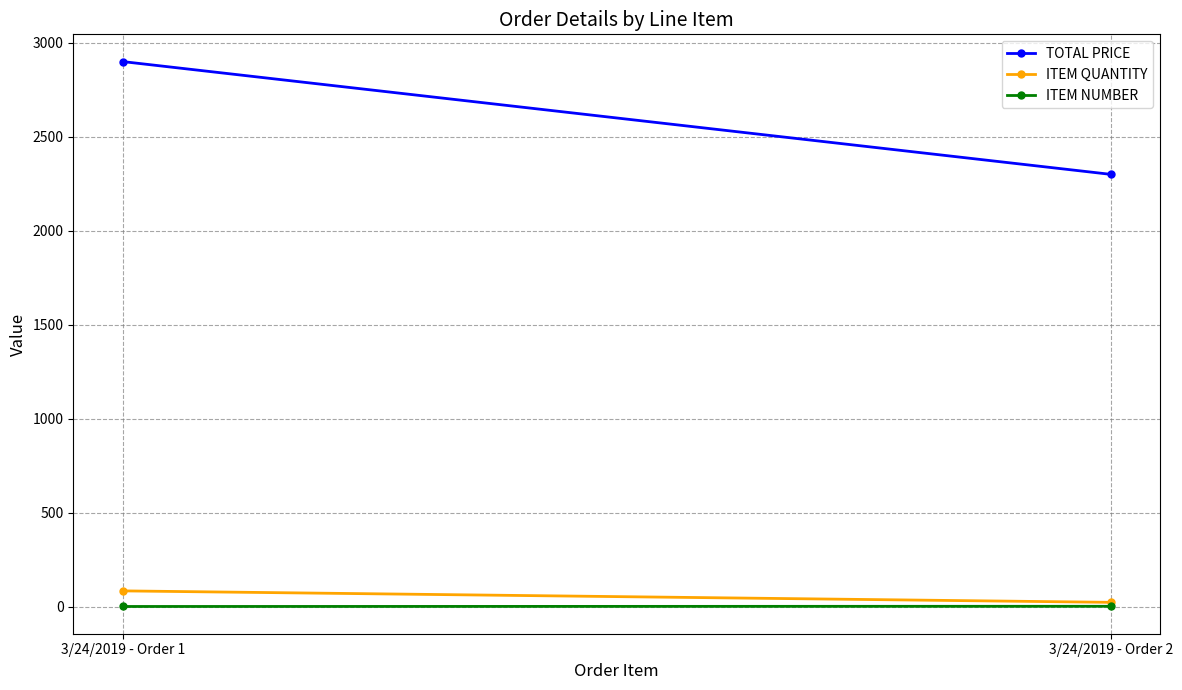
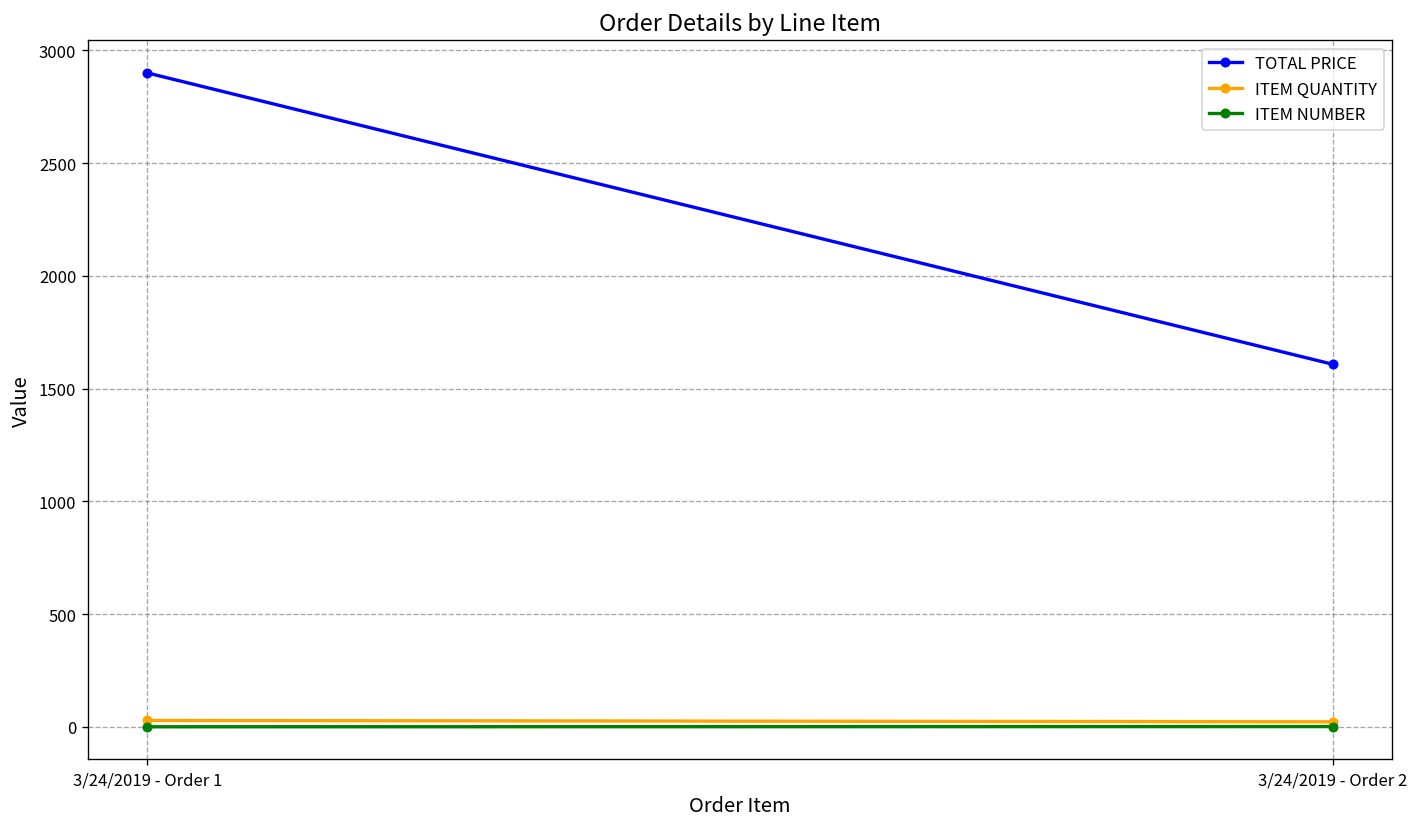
ITEM QUANTITY, 3/24/2019 - Order 1: 80 -> 30
TOTAL PRICE, 3/24/2019 - Order 2: 2300 -> 1610
